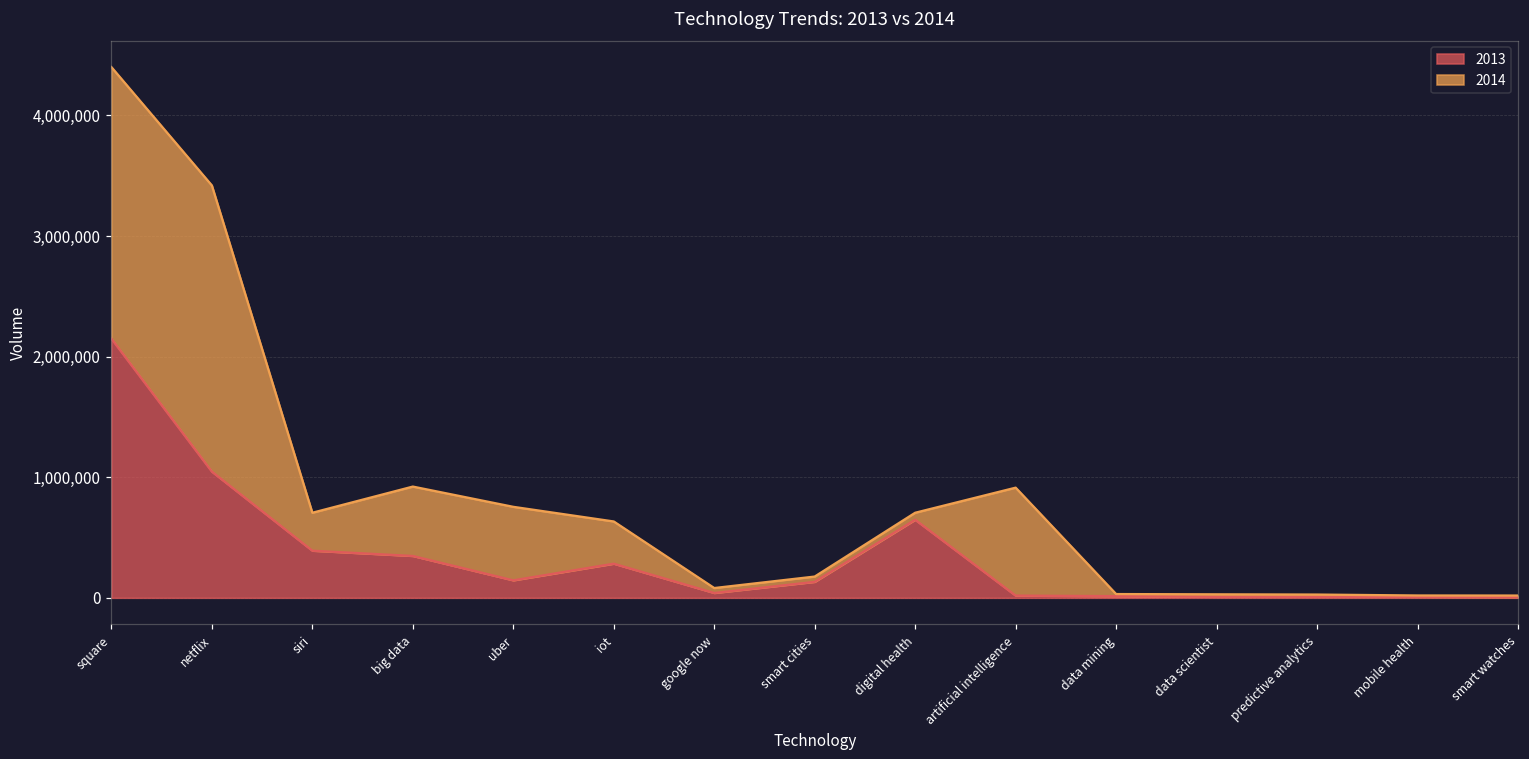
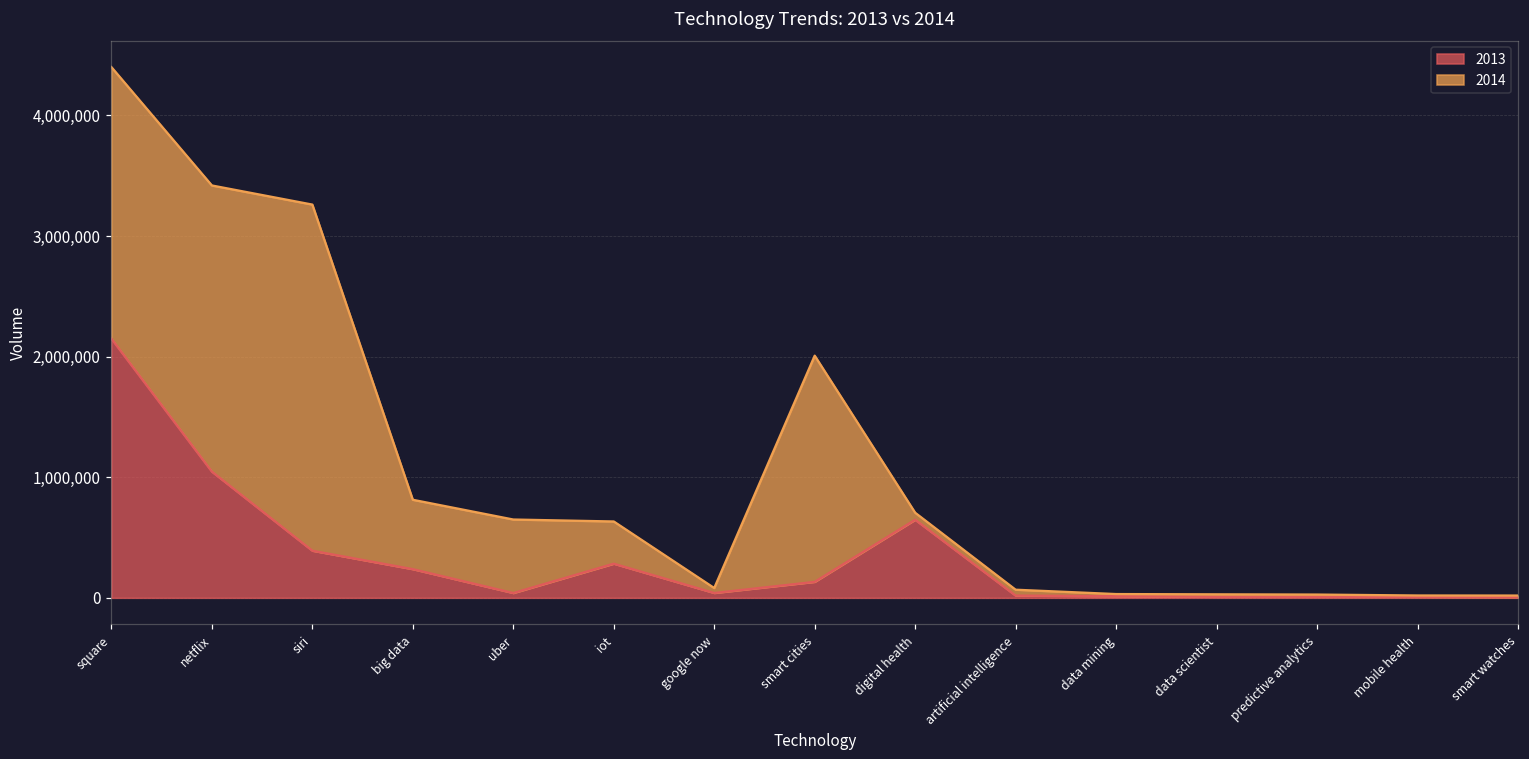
2014, siri: 310,000 -> 2,870,000
2013, big data: 350,000 -> 240,000
2013, uber: 150,000 -> 40,000
2014, smart cities: 40,000 -> 1,880,000
2014, artificial intelligence: 900,000 -> 50,000
